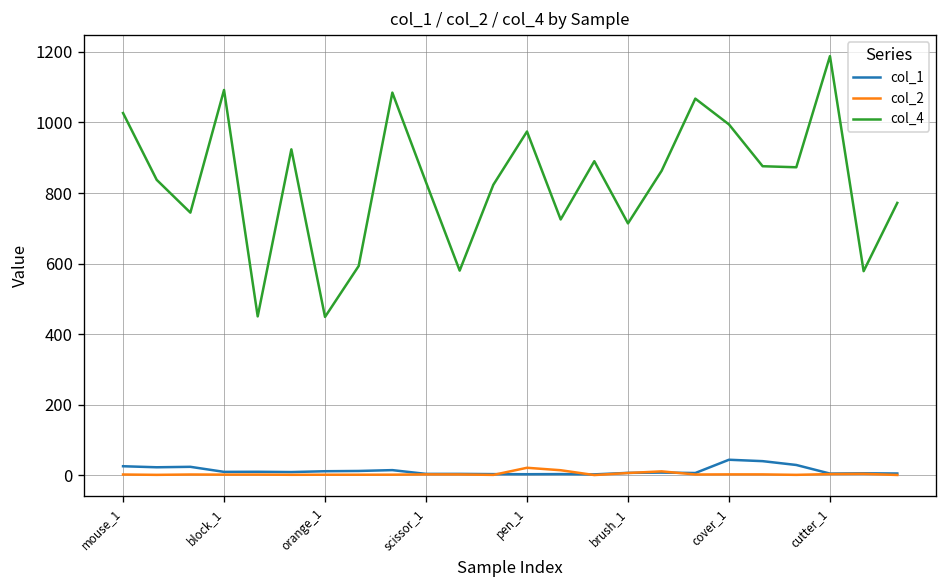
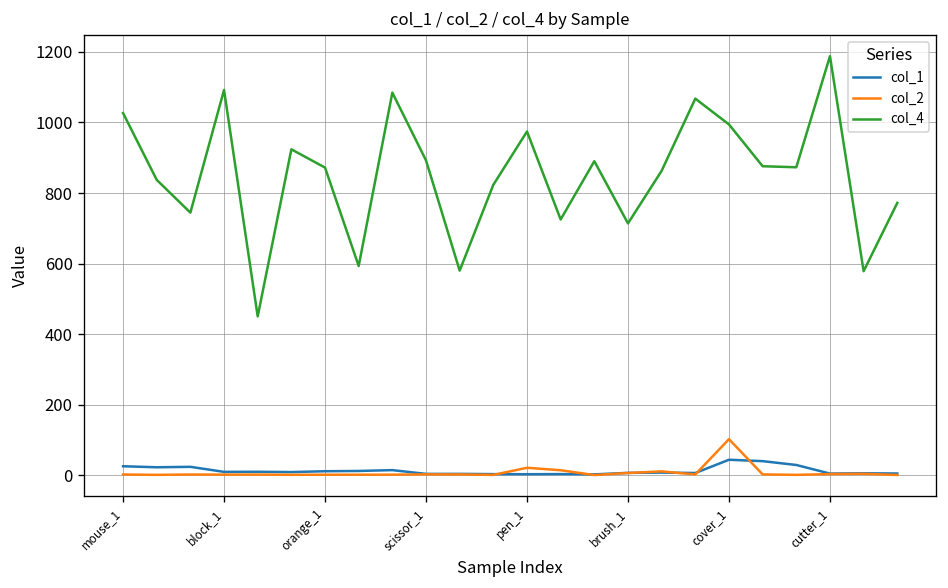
col_4, orange_1: 450 -> 870
col_4, scissor_1: 830 -> 890
col_2, cover_1: 0 -> 100
